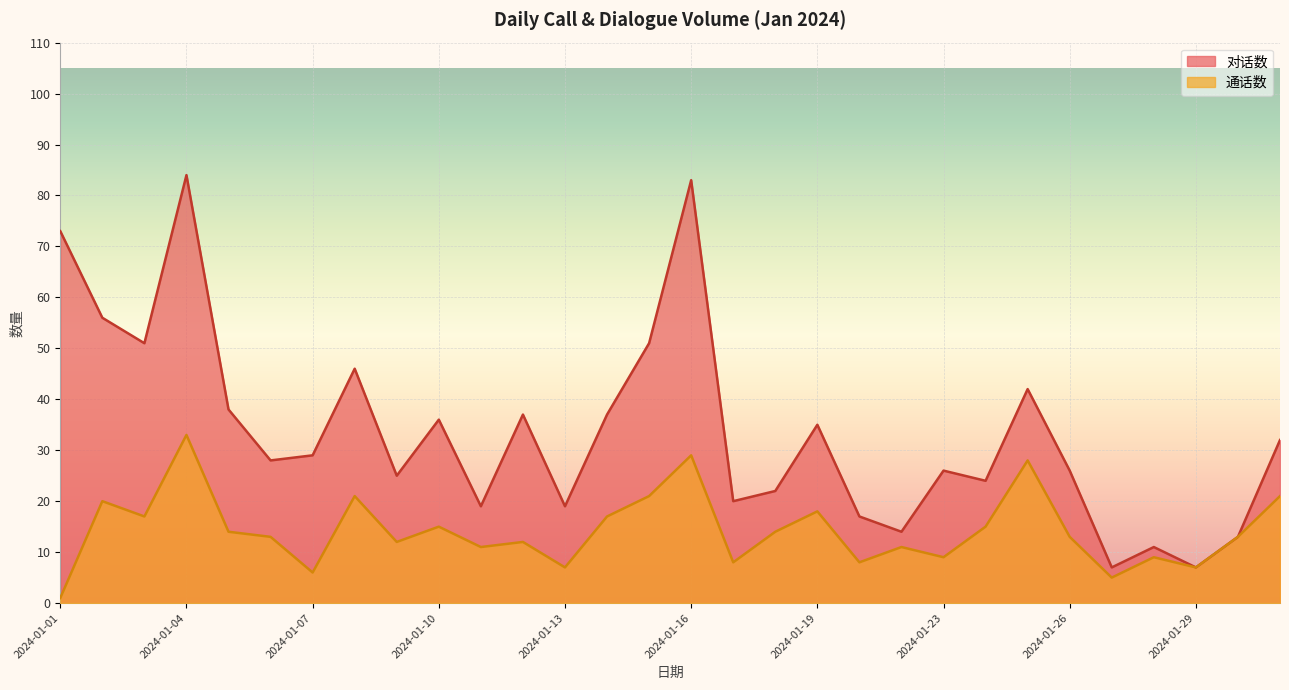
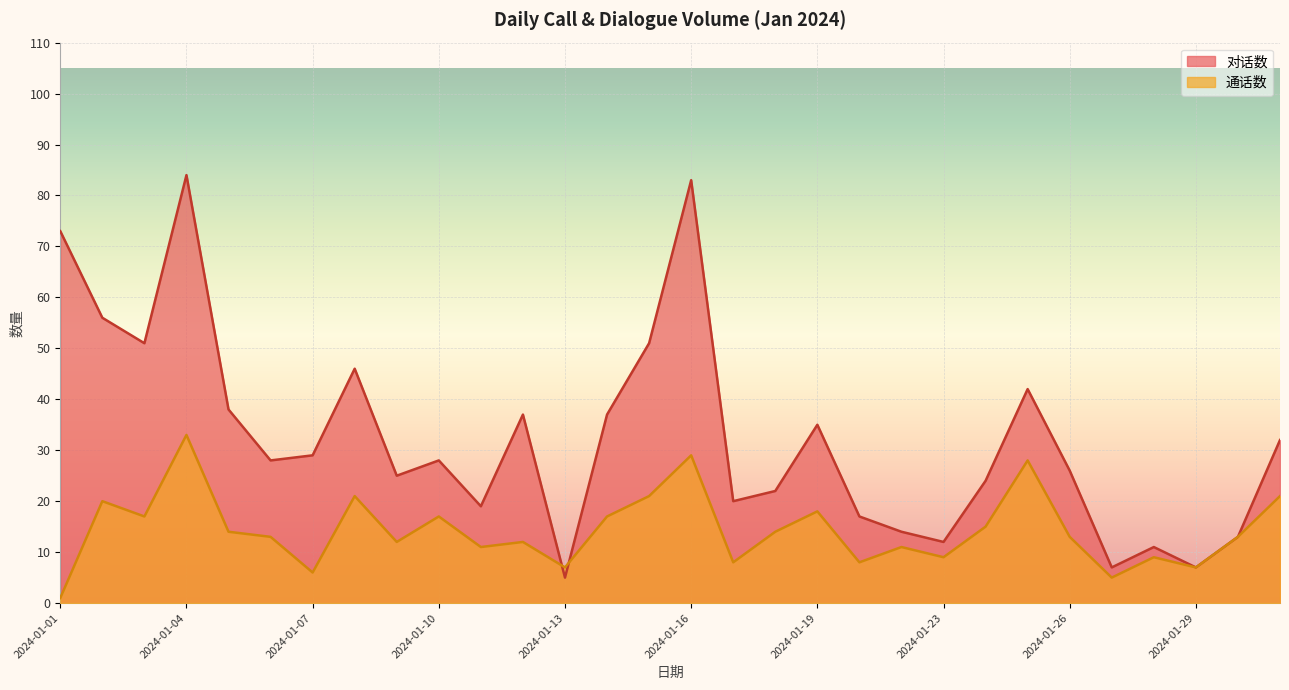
对话数, 2024-01-10: 36 -> 28
通话数, 2024-01-10: 15 -> 17
对话数, 2024-01-13: 19 -> 5
对话数, 2024-01-23: 26 -> 12
